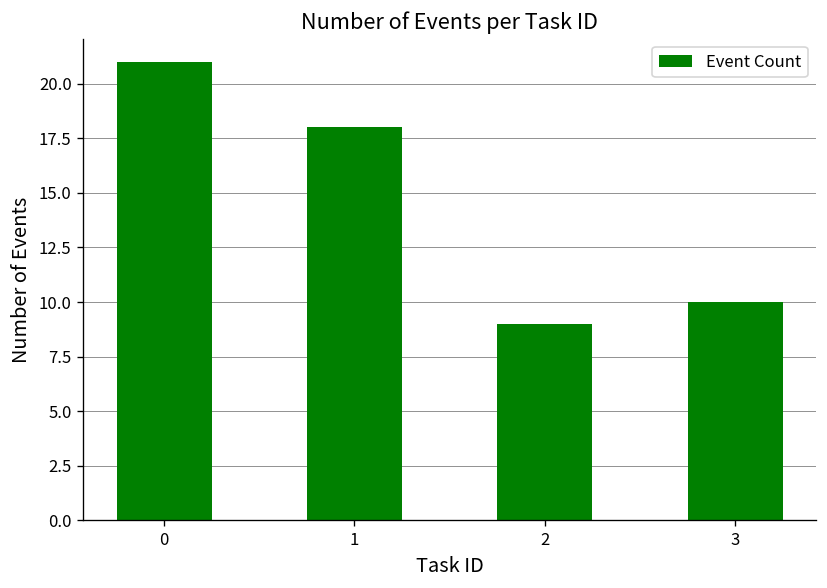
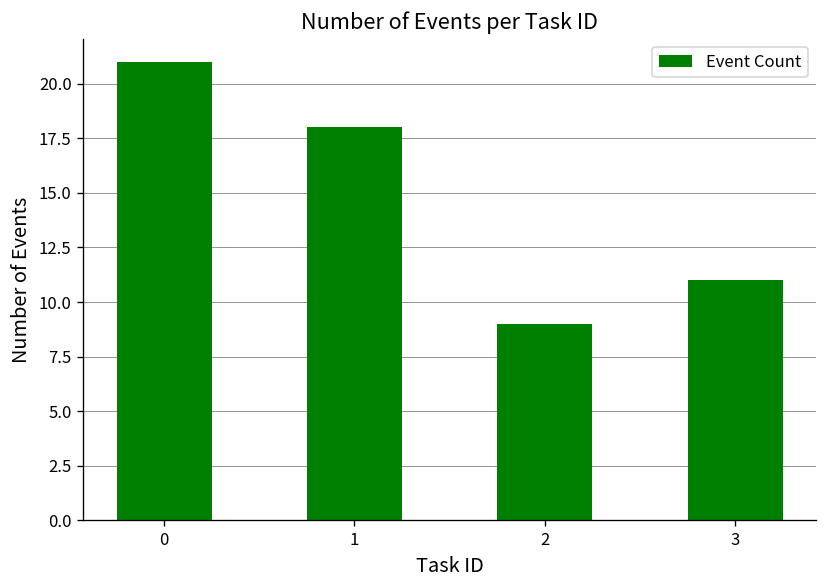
3: 10 -> 11
